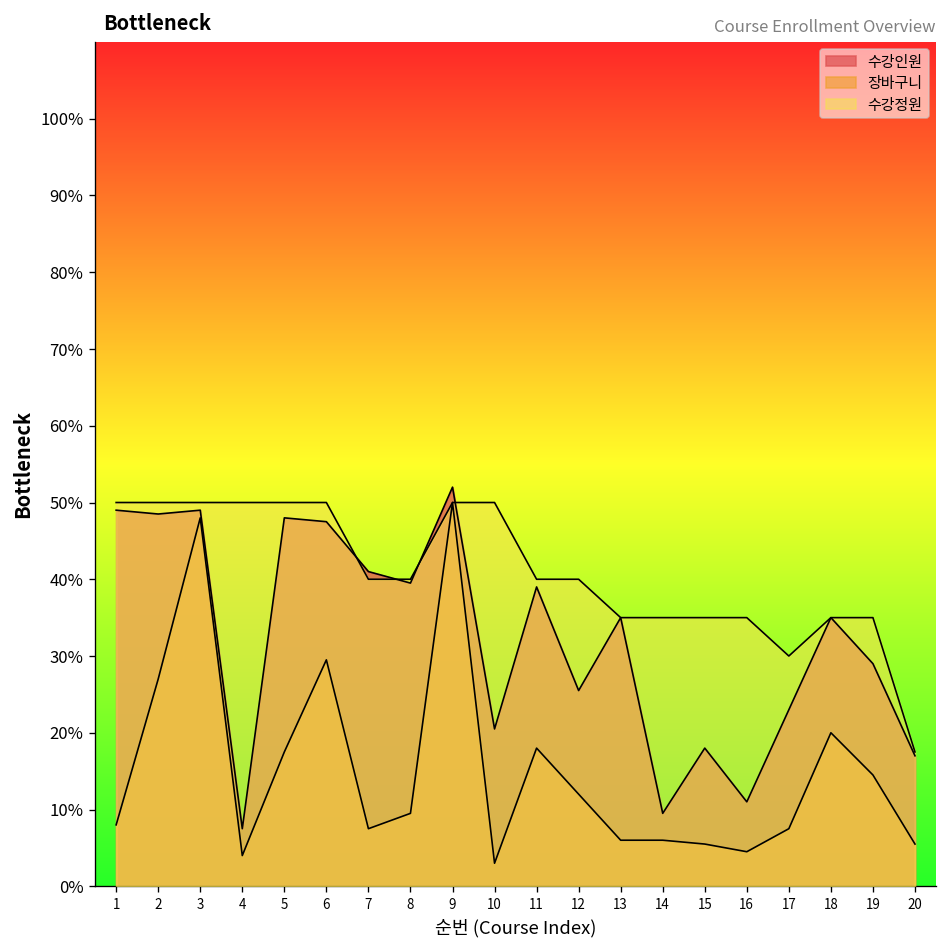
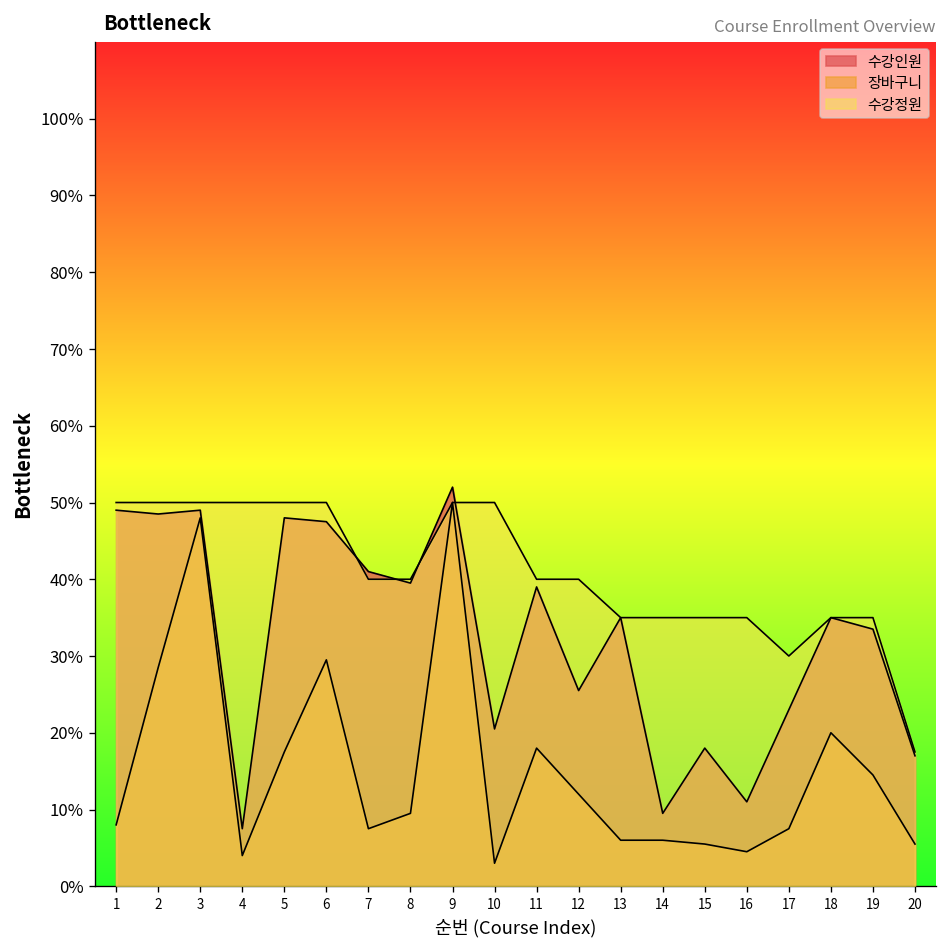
장바구니, 2: 27% -> 28%
수강인원, 19: 29% -> 34%
